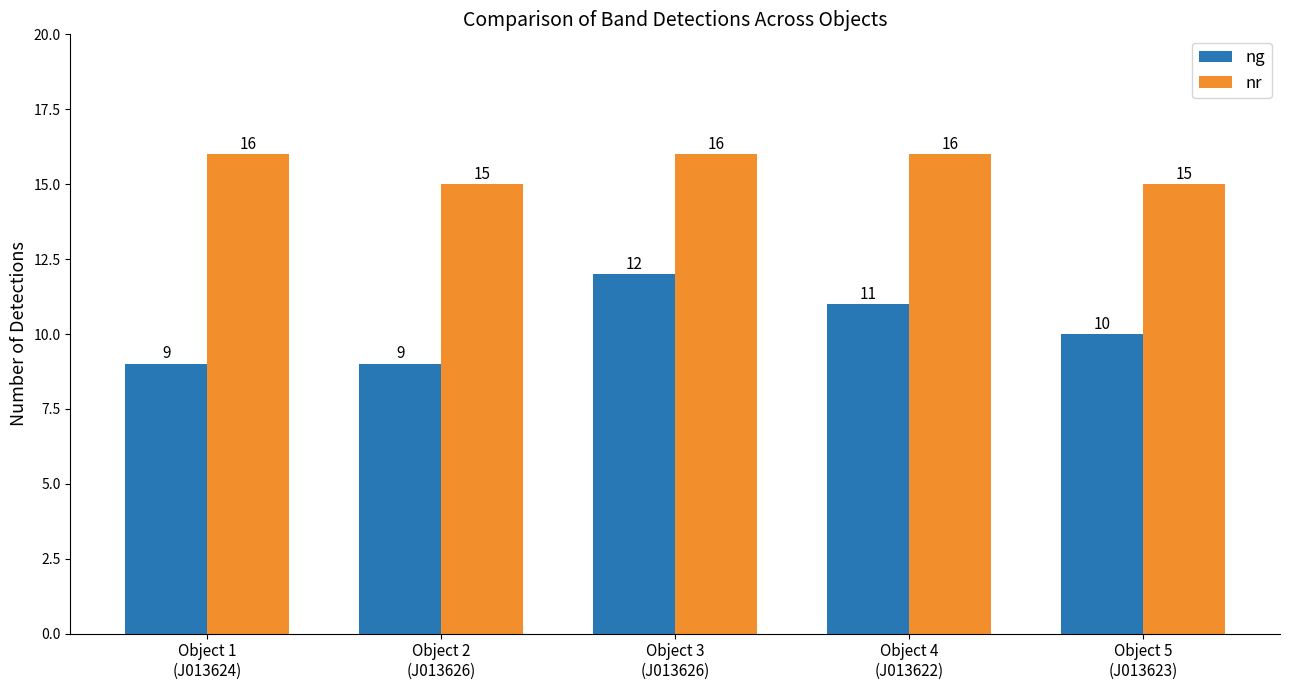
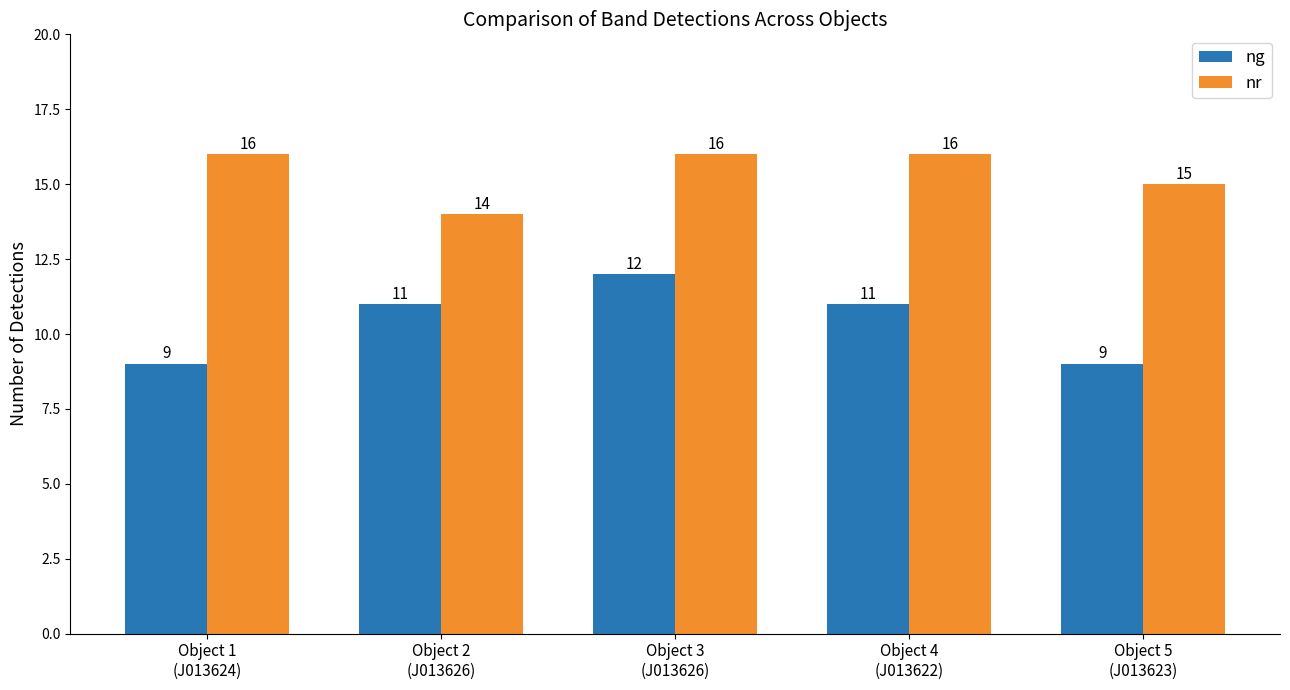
ng, Object 2 (J013626): 9 -> 11
nr, Object 2 (J013626): 15 -> 14
ng, Object 5 (J013623): 10 -> 9
